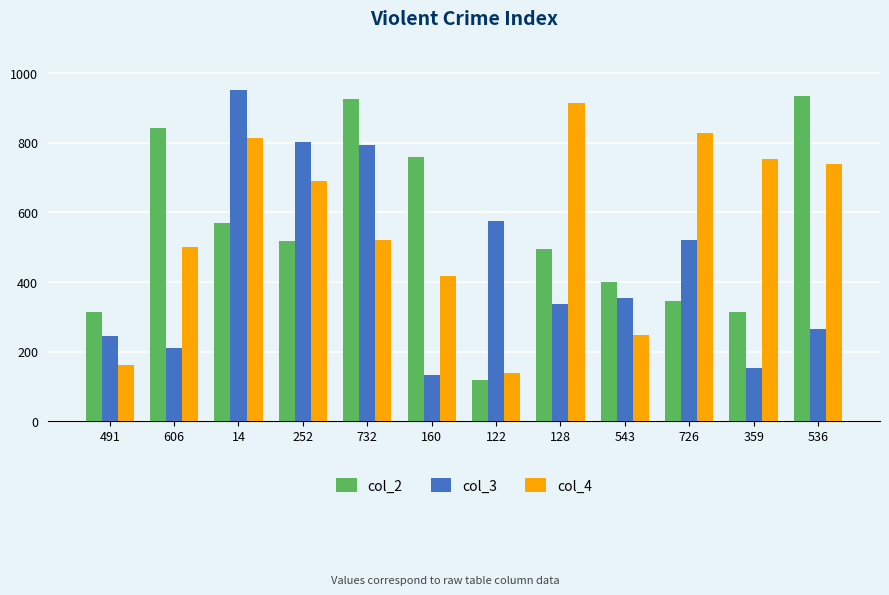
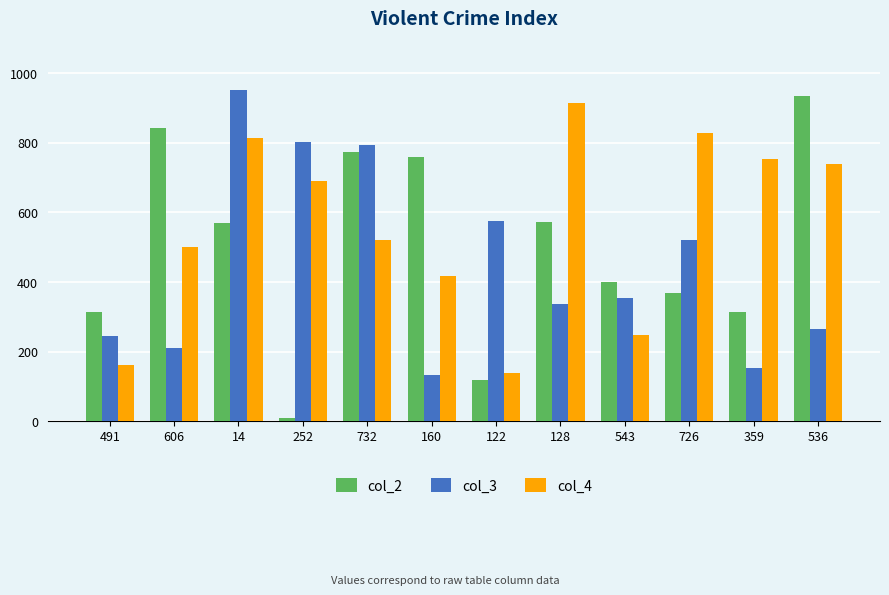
col_2, 252: 520 -> 10
col_2, 732: 930 -> 770
col_2, 128: 490 -> 570
col_2, 726: 350 -> 370
